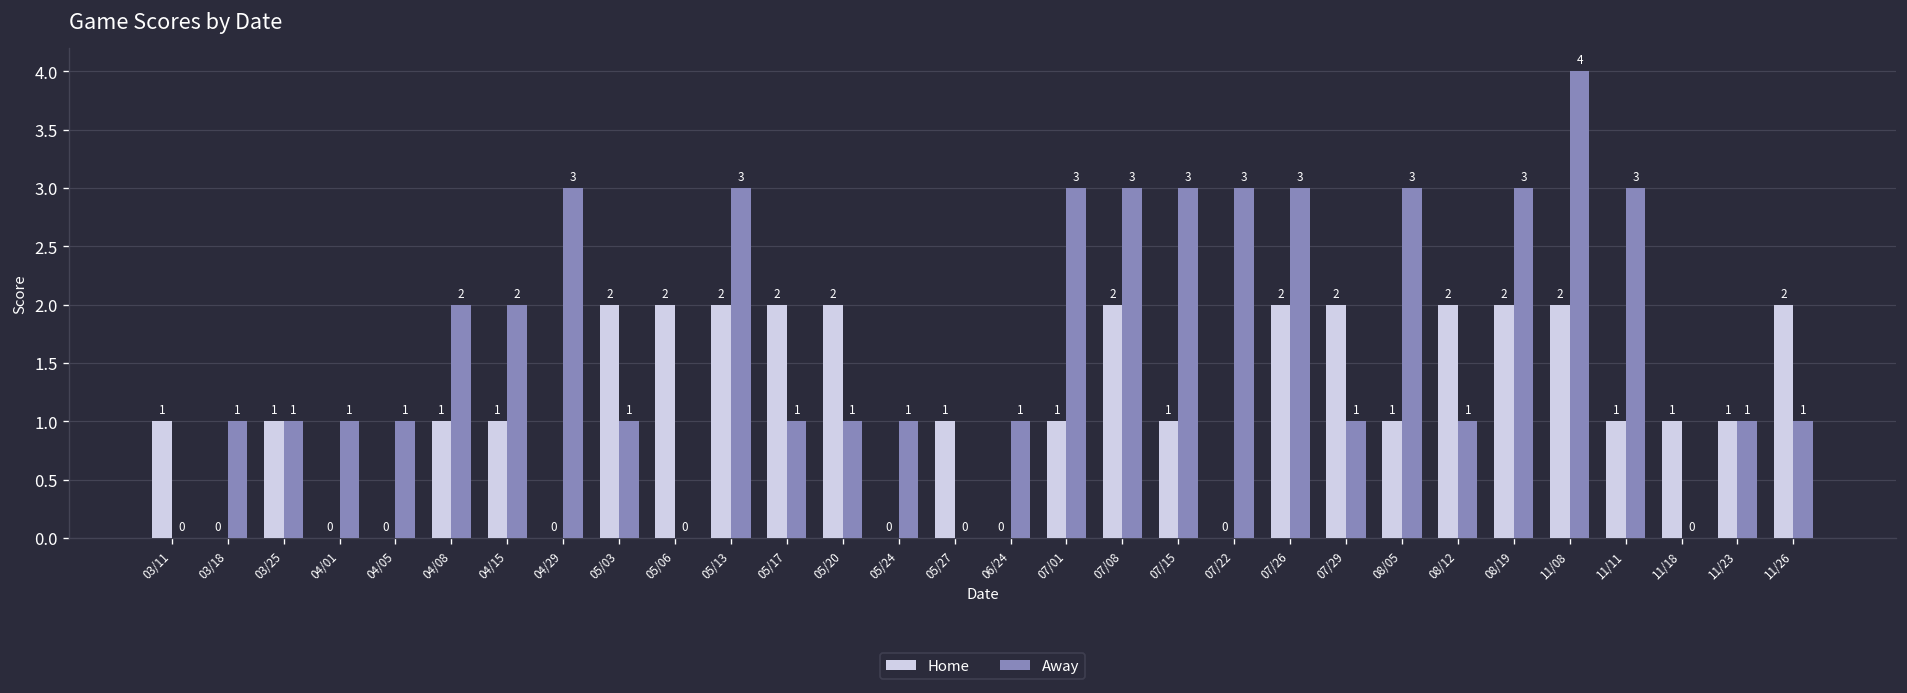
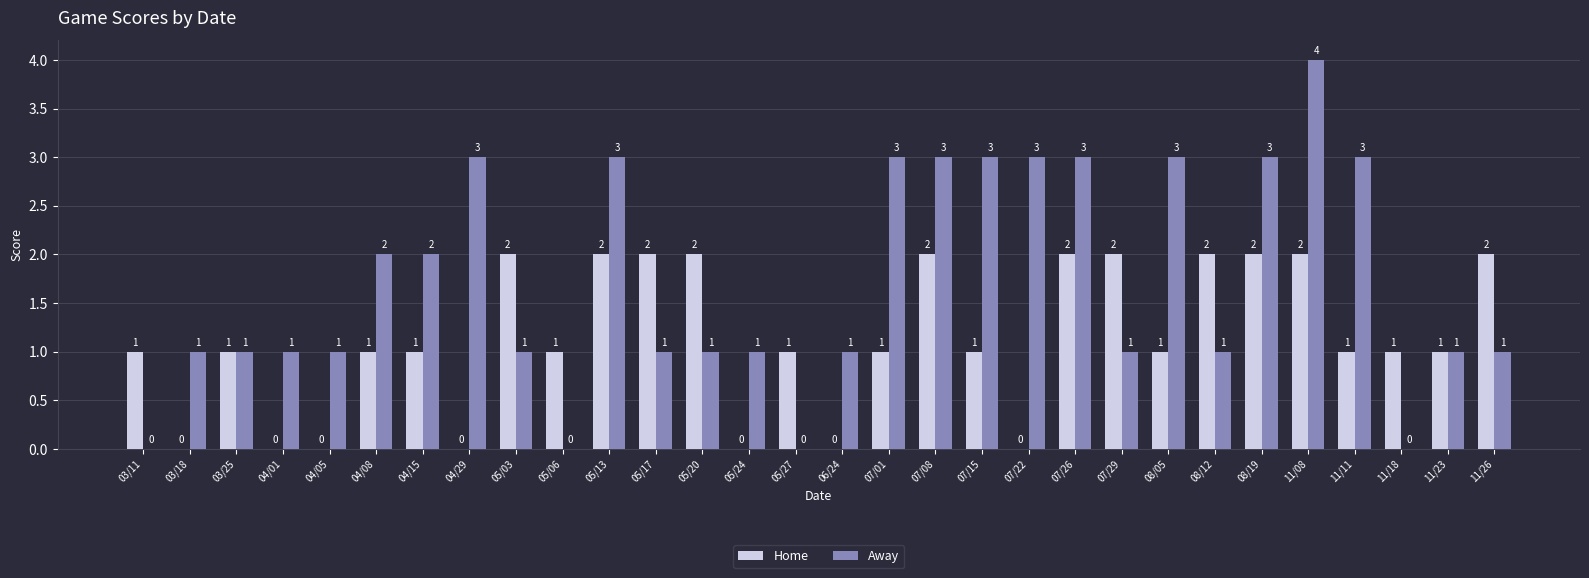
Home, 05/06: 2 -> 1
